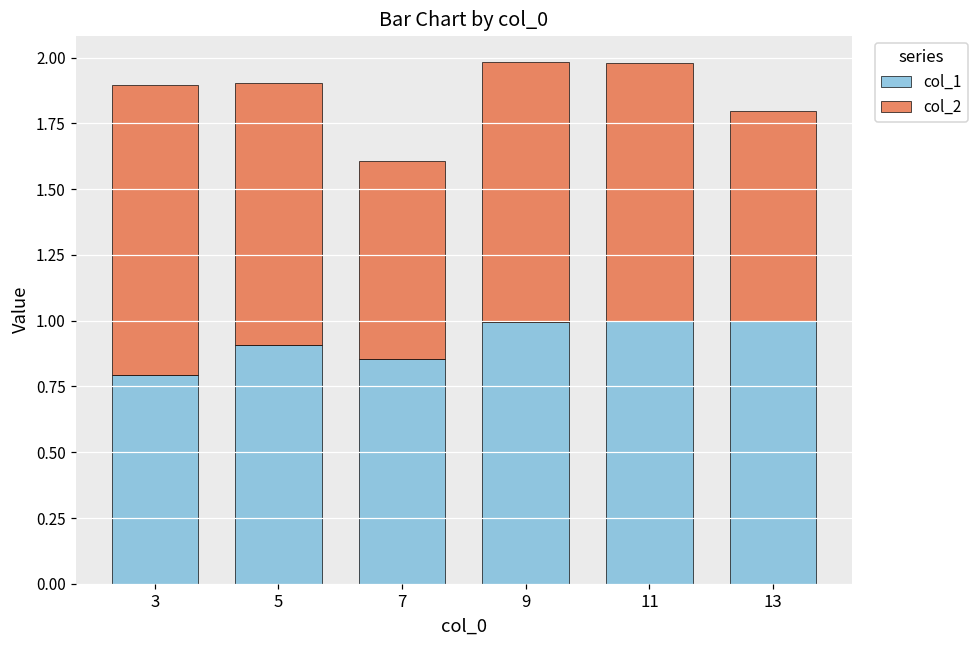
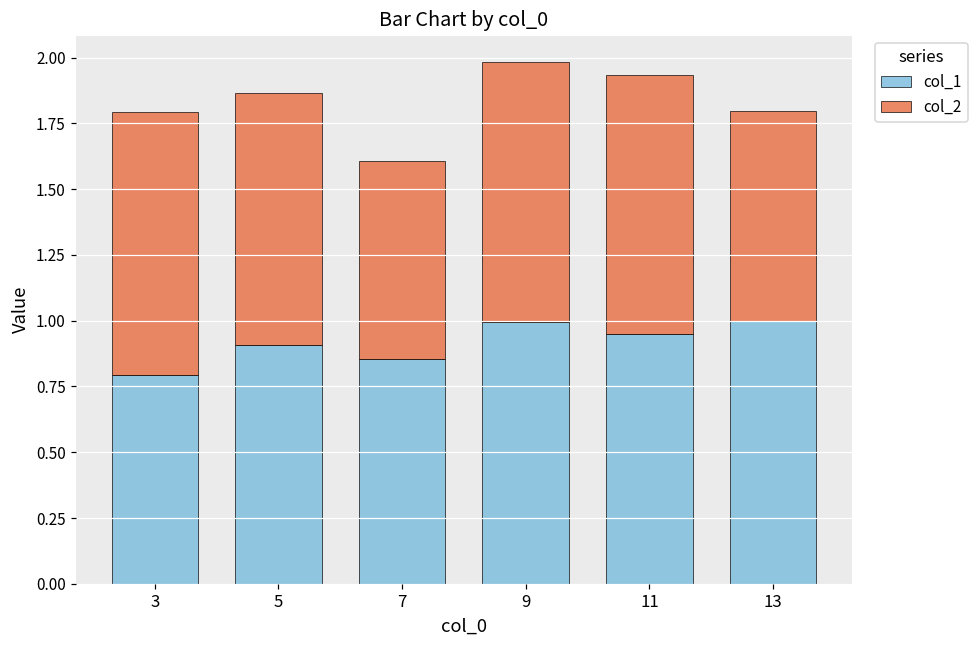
col_2, 3: 1.10 -> 1.00
col_2, 5: 1.00 -> 0.96
col_1, 11: 1.00 -> 0.95
